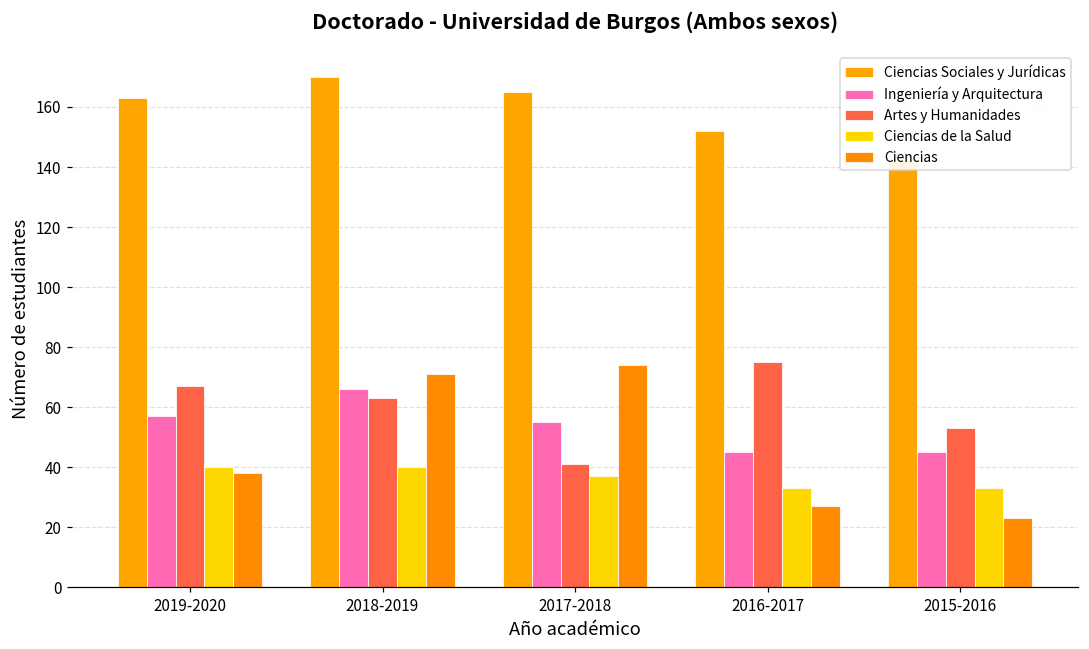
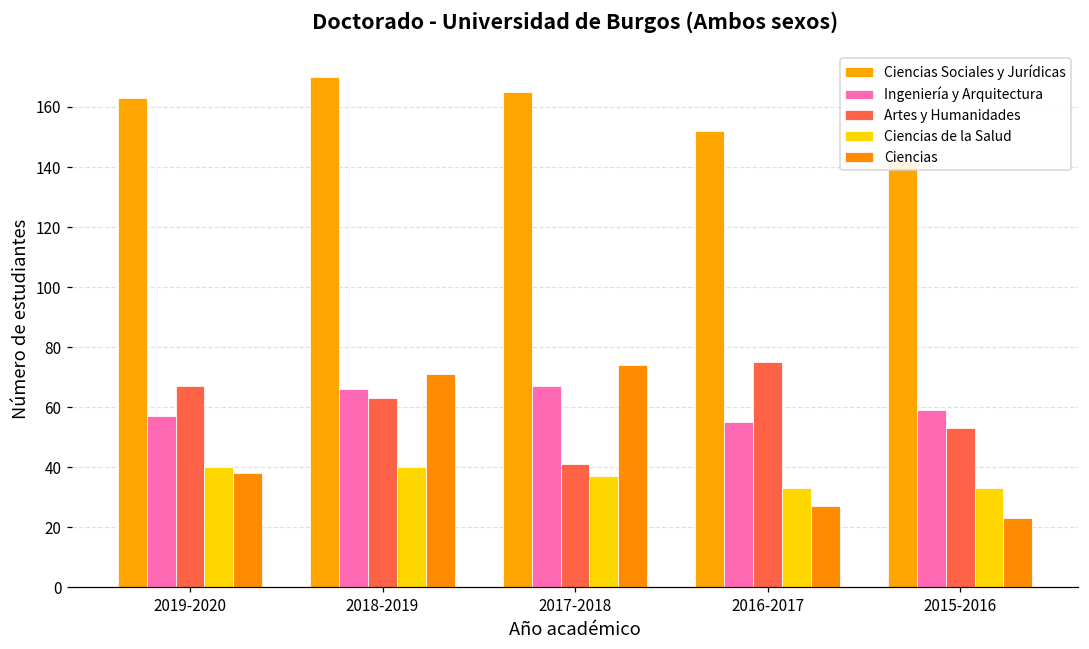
Ingeniería y Arquitectura, 2017-2018: 55 -> 67
Ingeniería y Arquitectura, 2016-2017: 45 -> 55
Ingeniería y Arquitectura, 2015-2016: 45 -> 59
